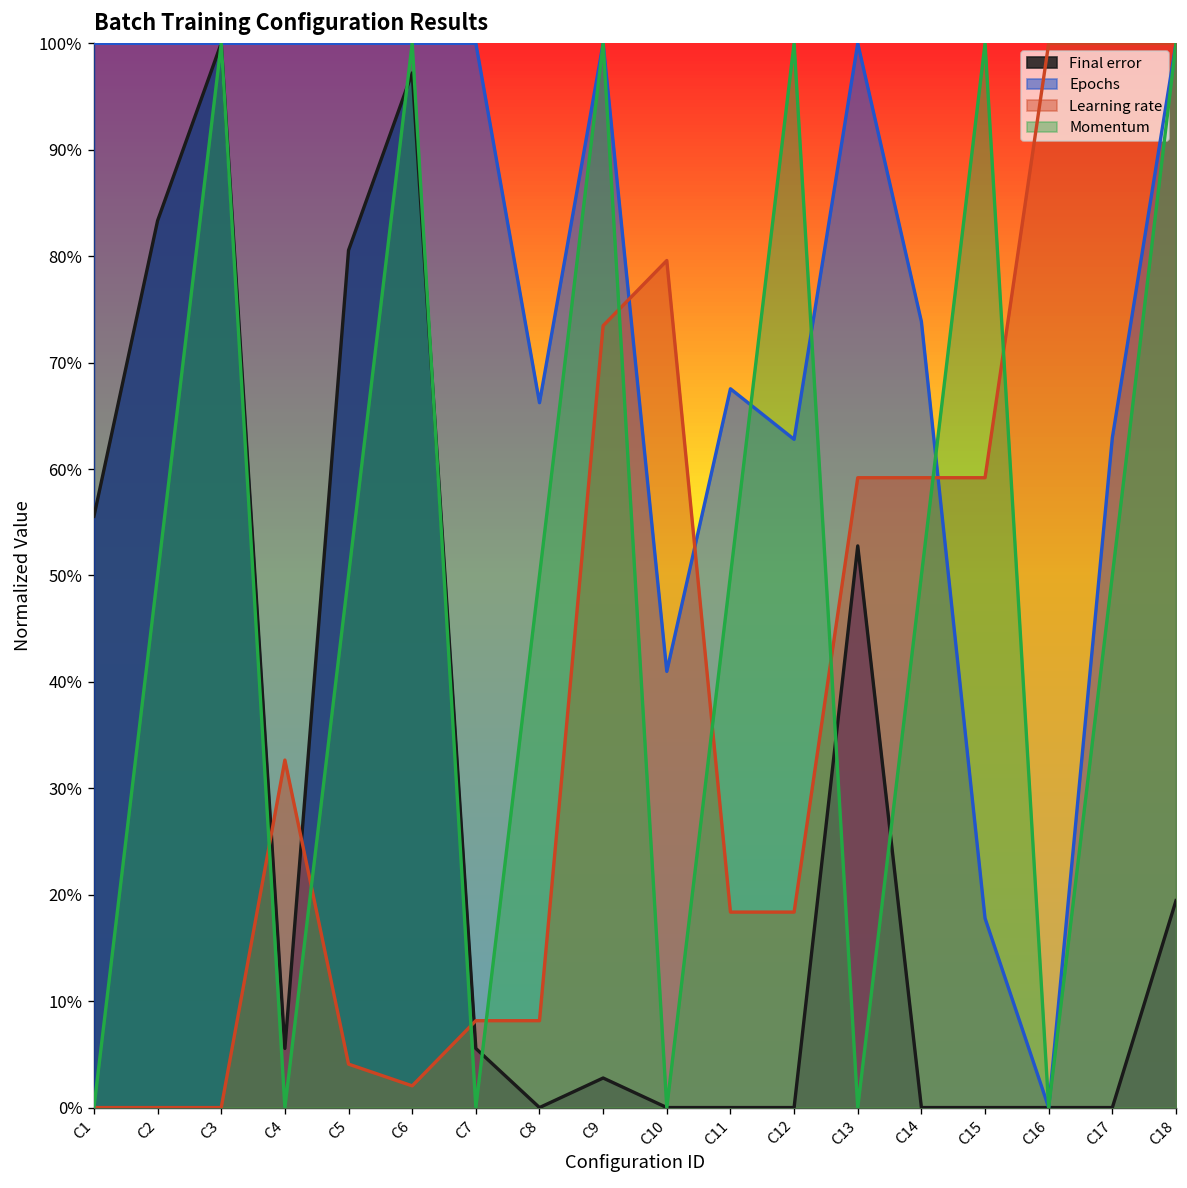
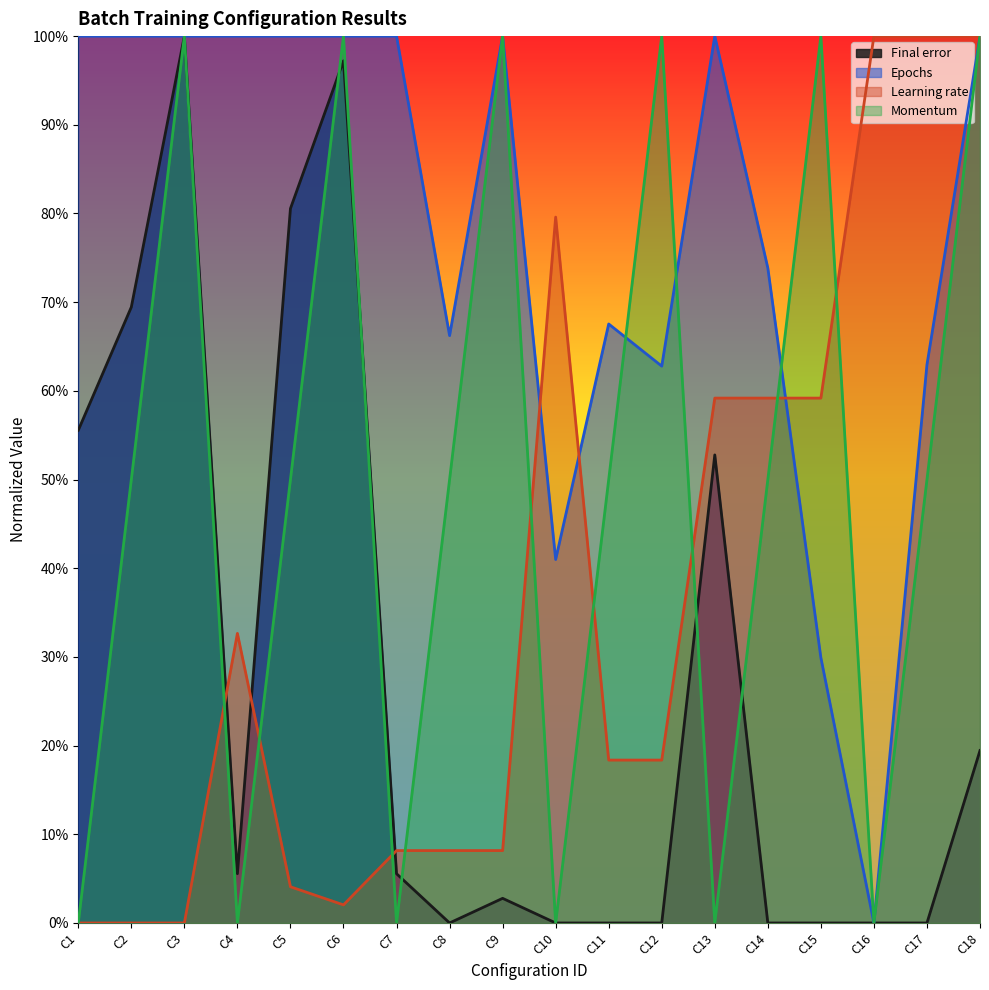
Final error, C2: 83% -> 69%
Learning rate, C9: 73% -> 8%
Epochs, C15: 18% -> 30%
